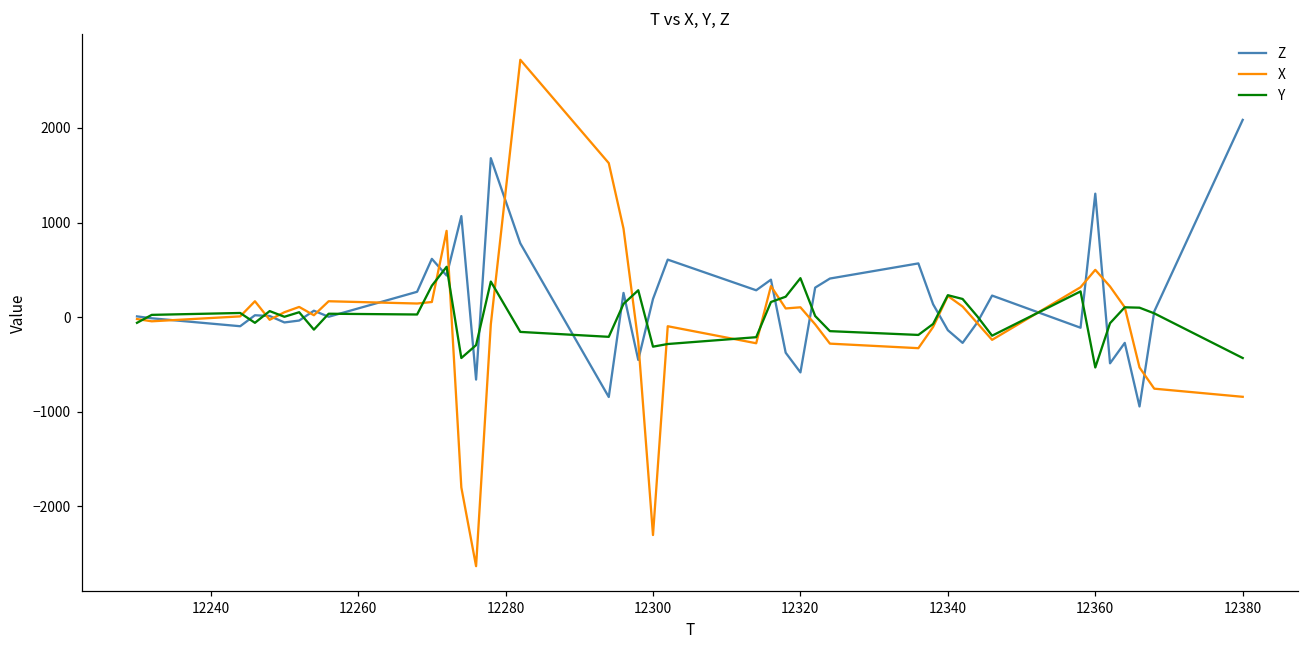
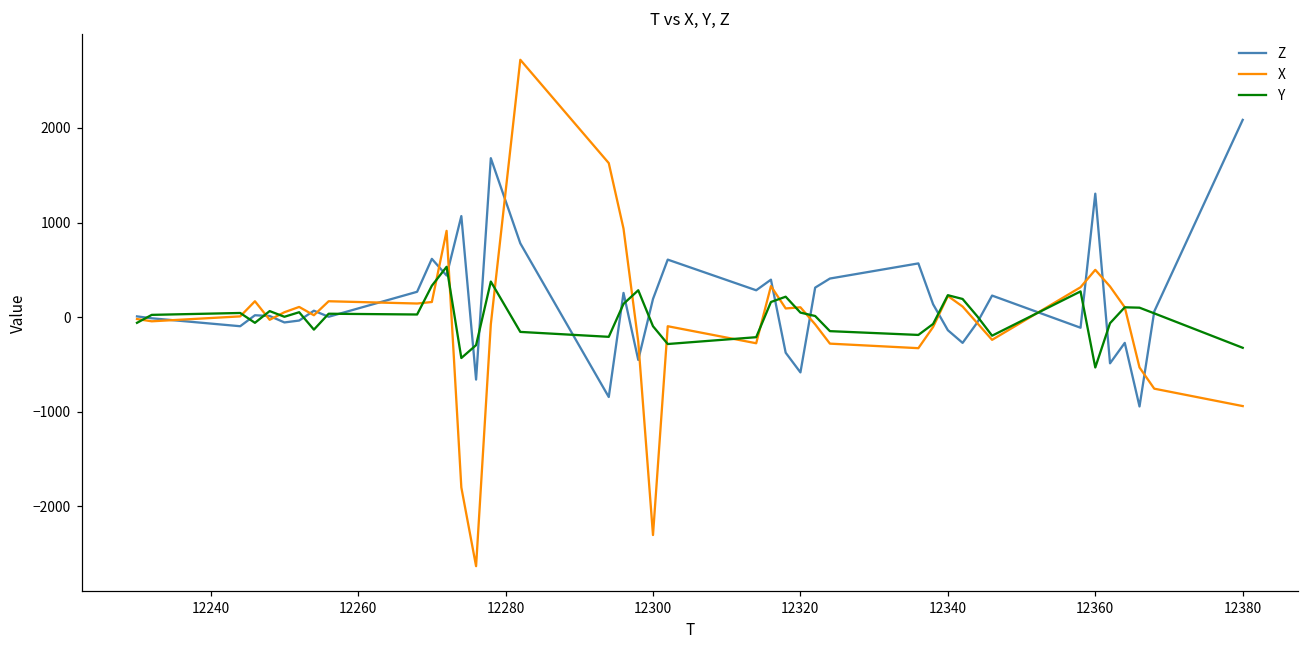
Y, 12300: -300 -> -100
Y, 12320: 400 -> 0
X, 12380: -800 -> -900
Y, 12380: -400 -> -300
